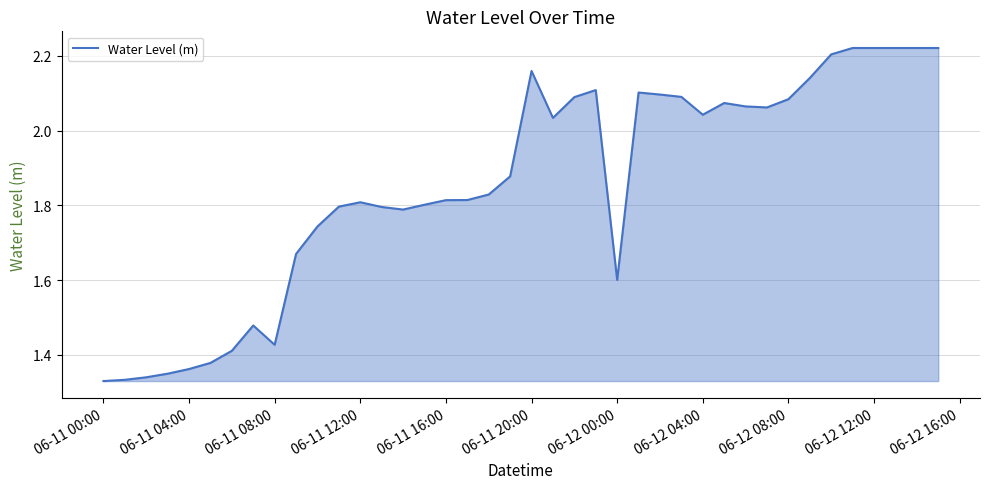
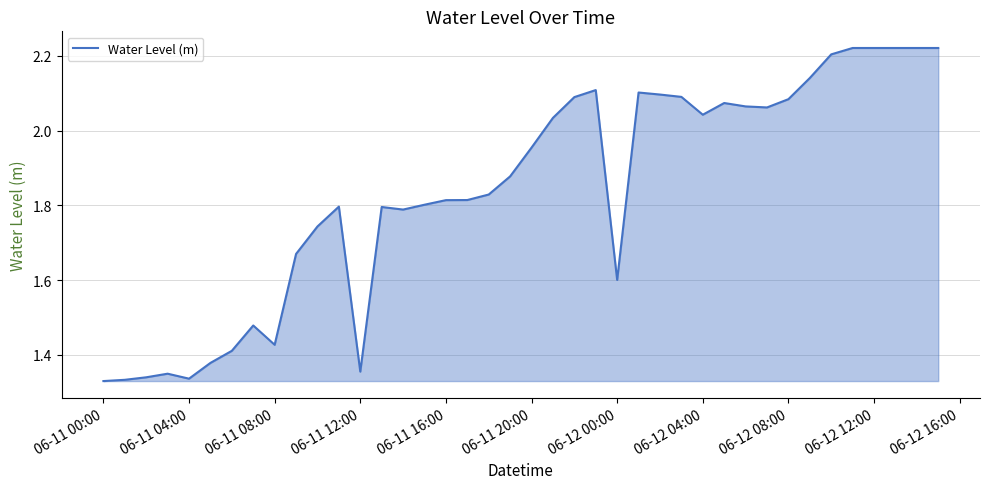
06-11 04:00: 1.36 -> 1.34
06-11 12:00: 1.81 -> 1.36
06-11 20:00: 2.16 -> 1.95
